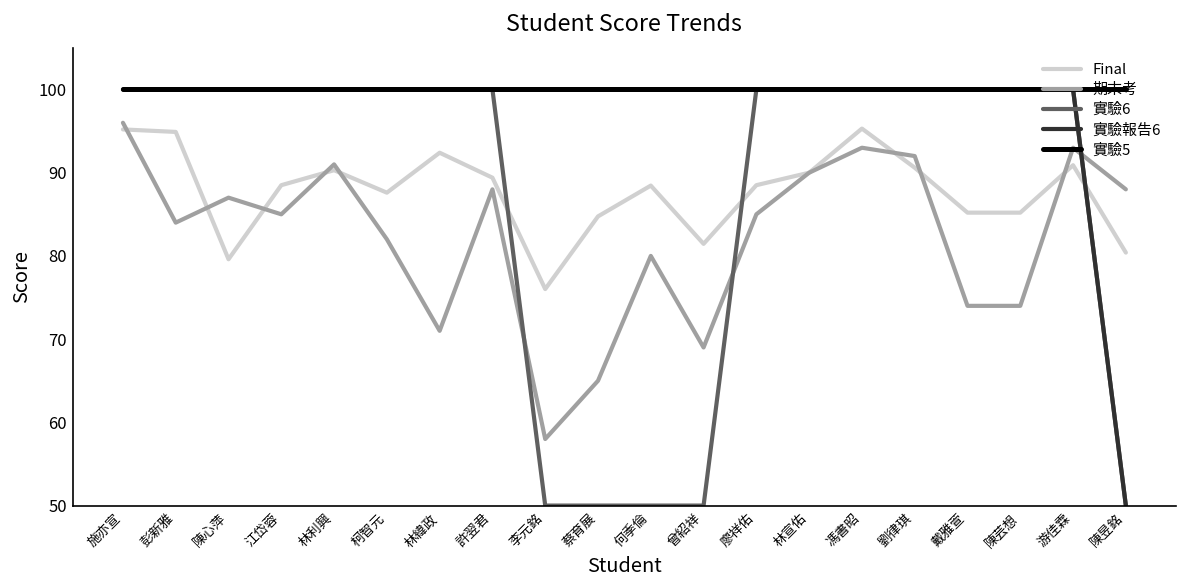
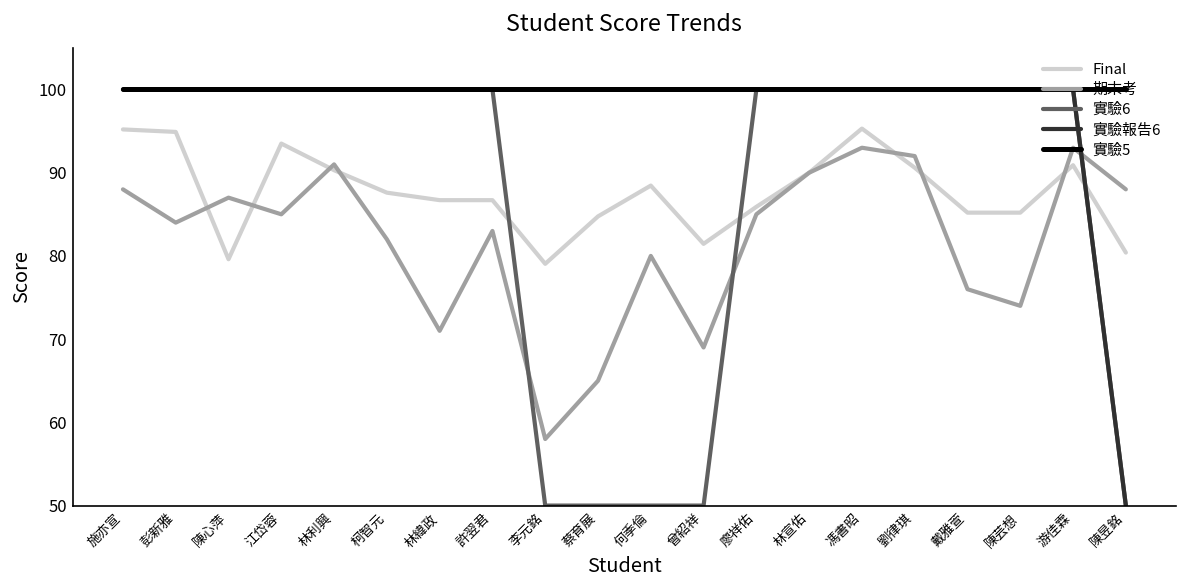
期末考, 施亦宣: 96 -> 88
Final, 江岱蓉: 89 -> 94
Final, 林緯政: 92 -> 87
Final, 許翌君: 89 -> 87
期末考, 許翌君: 88 -> 83
Final, 李元銘: 76 -> 79
Final, 廖祥佑: 89 -> 86
期末考, 戴雅萱: 74 -> 76
